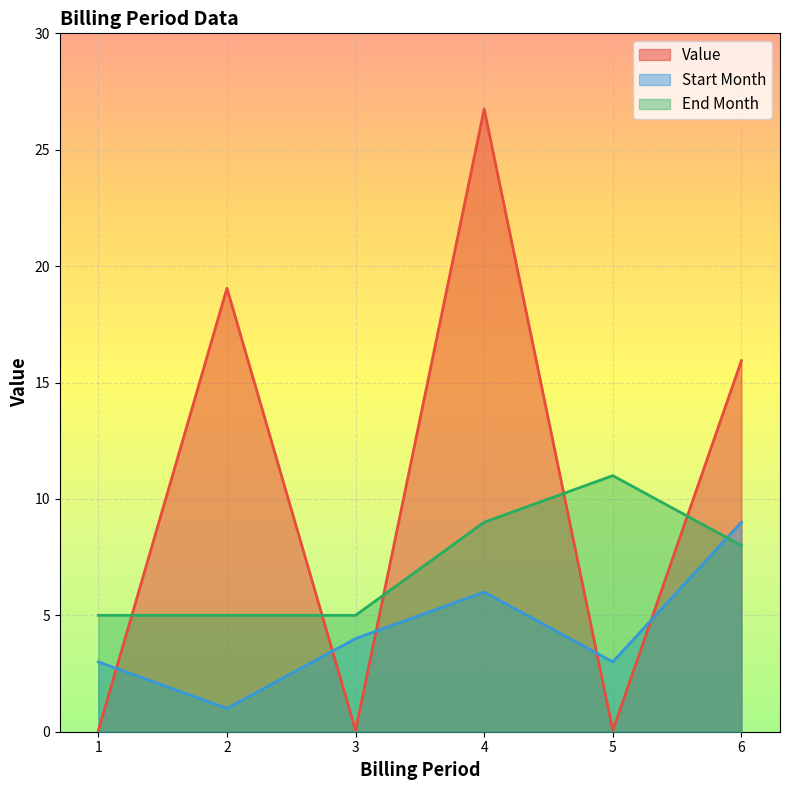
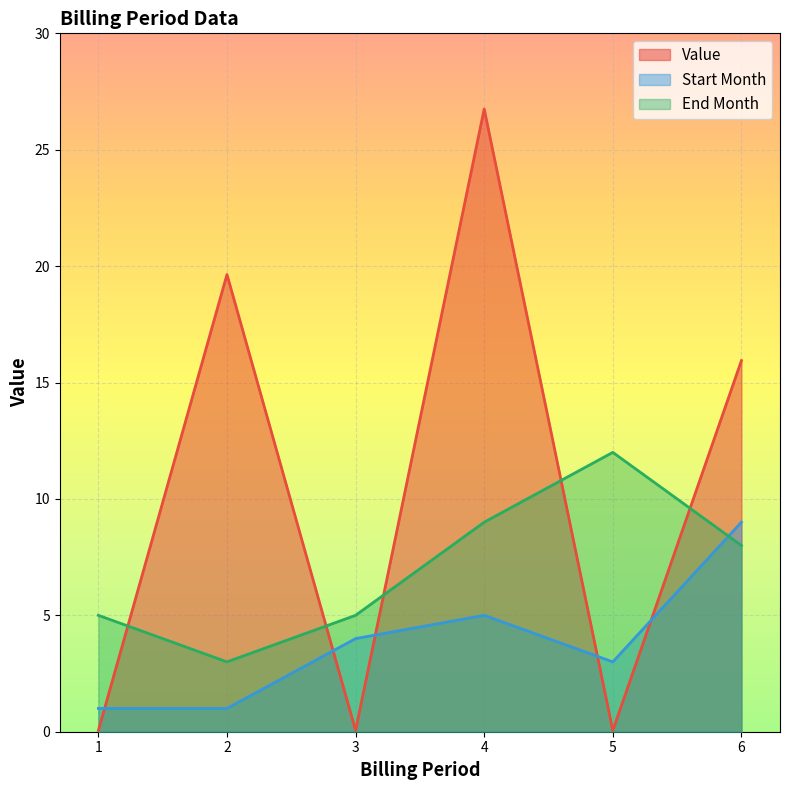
Start Month, 1: 3 -> 1
Value, 2: 19.1 -> 19.6
End Month, 2: 5 -> 3
Start Month, 4: 6 -> 5
End Month, 5: 11 -> 12
